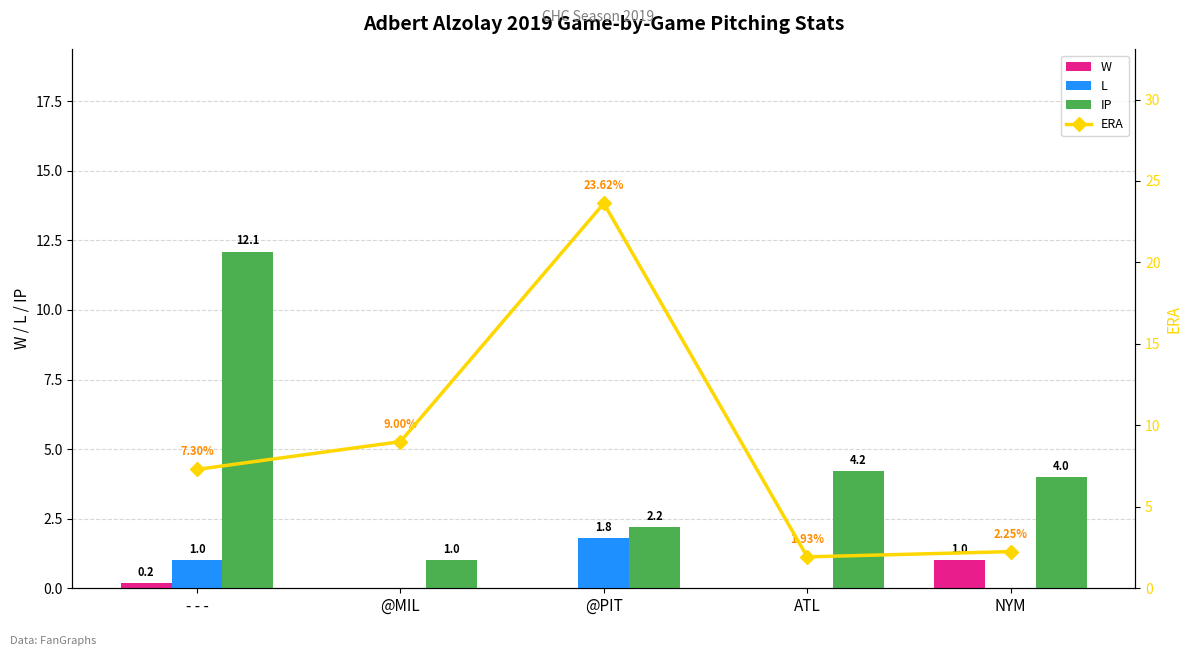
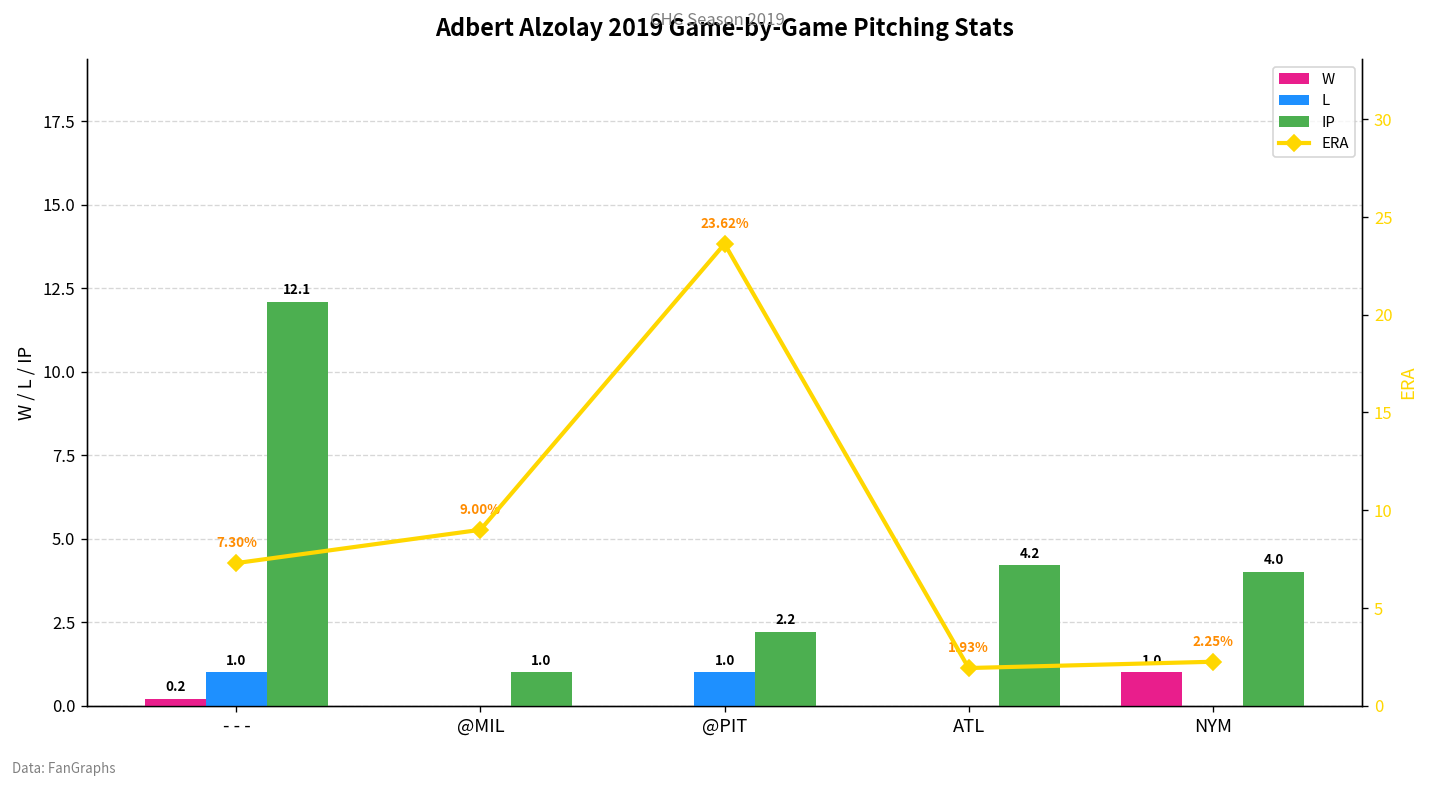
L, @PIT: 1.8 -> 1.0
